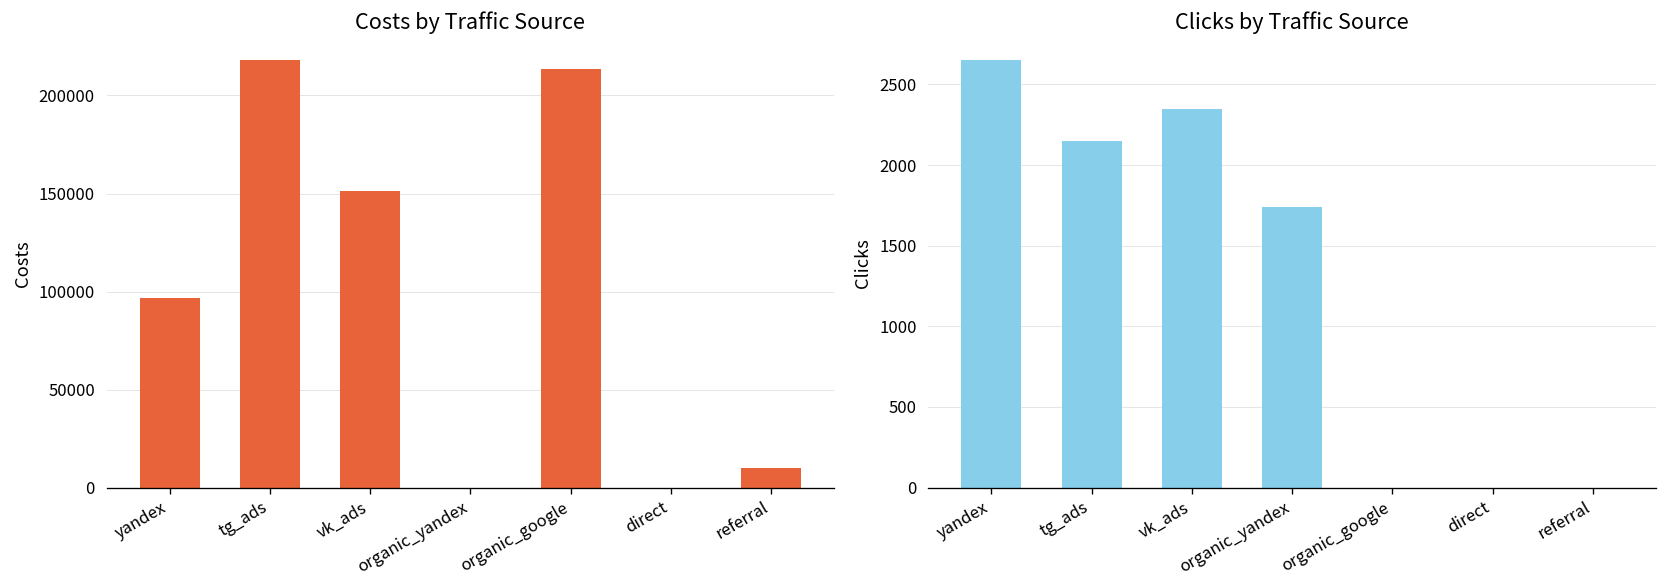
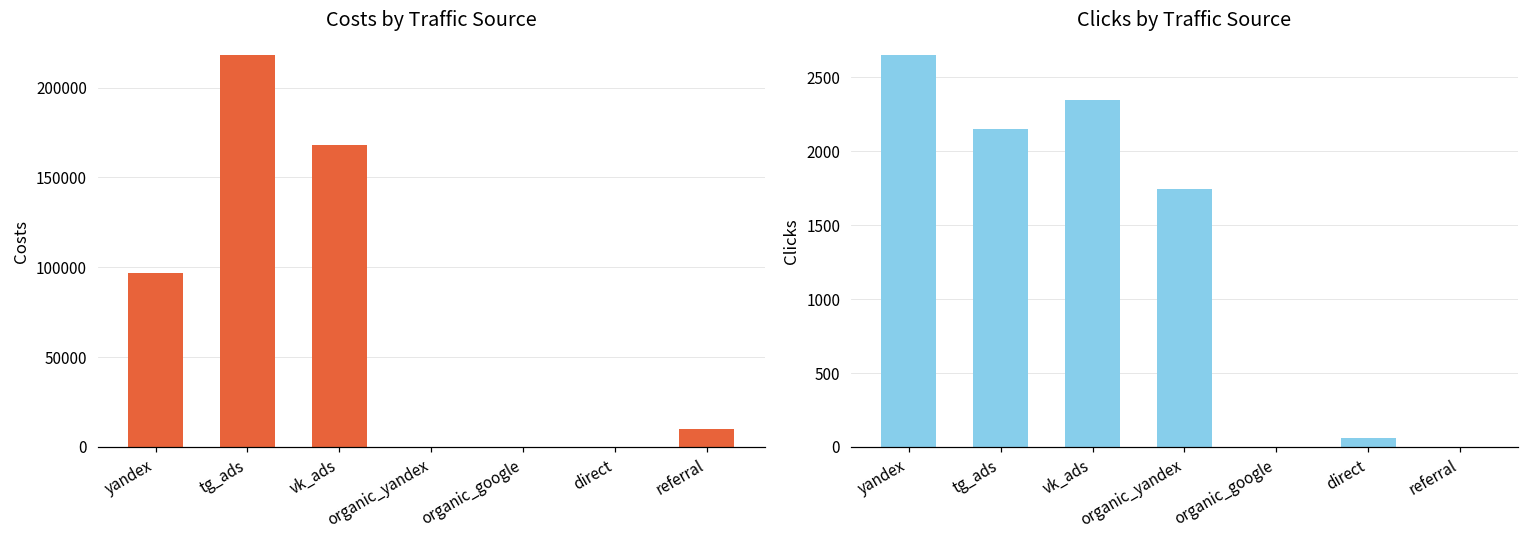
Costs by Traffic Source, vk_ads: 151000 -> 168000
Costs by Traffic Source, organic_google: 214000 -> 0
Clicks by Traffic Source, direct: 0 -> 60
